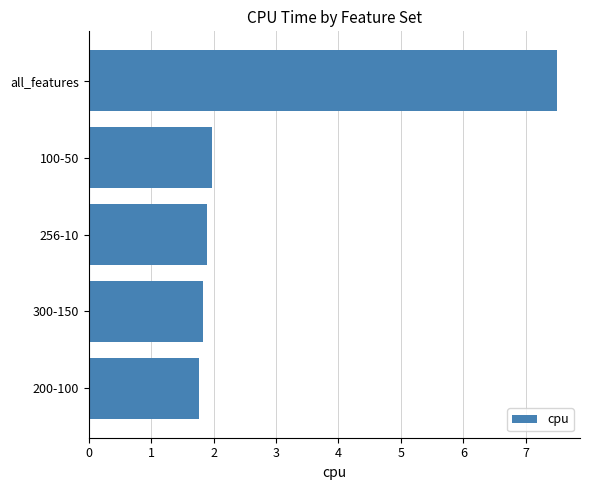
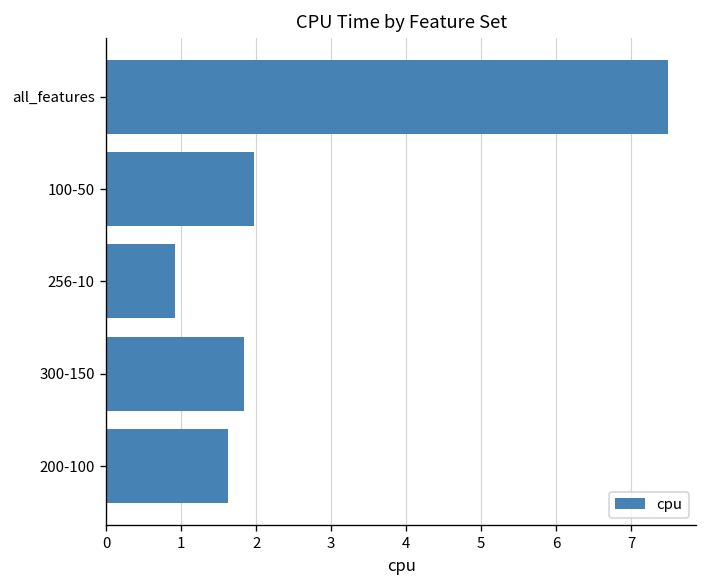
256-10: 1.9 -> 0.9
200-100: 1.8 -> 1.6
